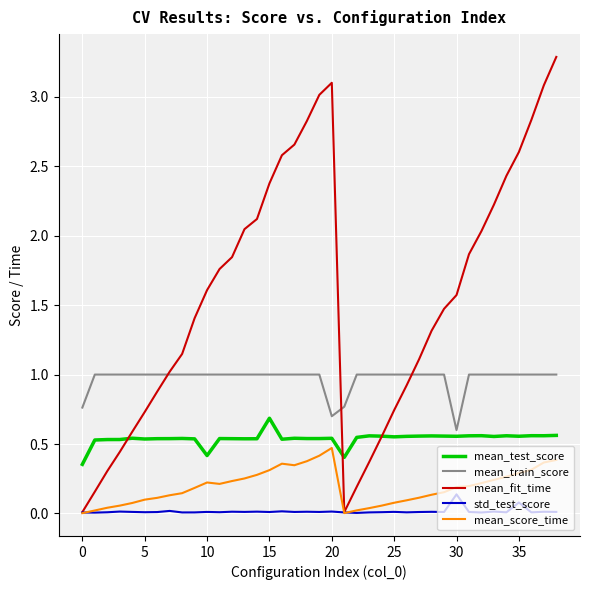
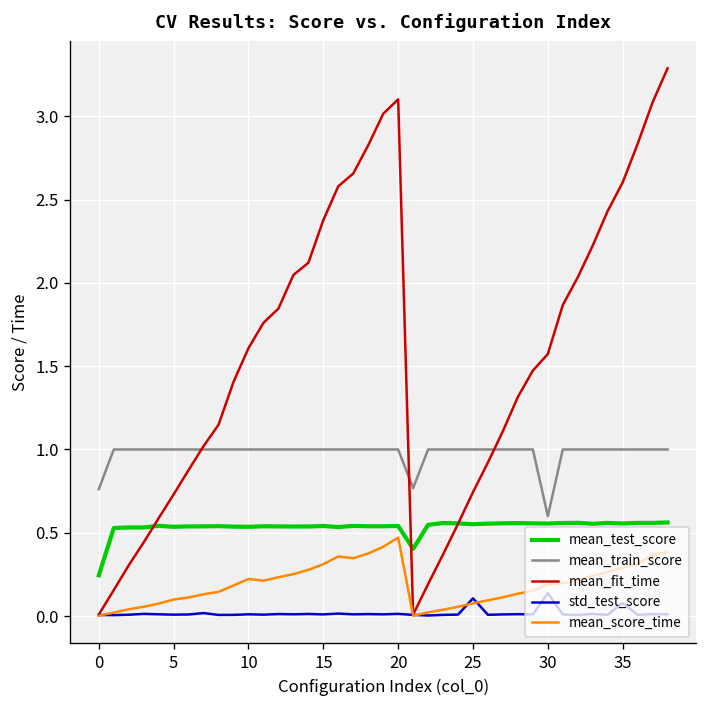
mean_test_score, 0: 0.35 -> 0.24
mean_test_score, 10: 0.42 -> 0.54
mean_test_score, 15: 0.69 -> 0.54
mean_train_score, 20: 0.7 -> 1.0
std_test_score, 25: 0.01 -> 0.11
